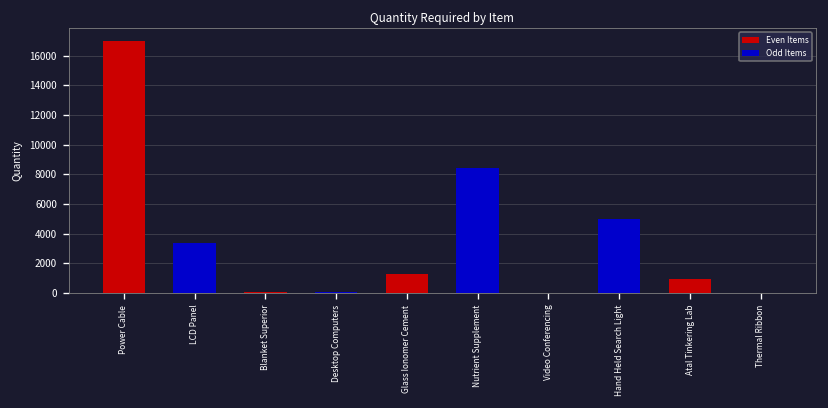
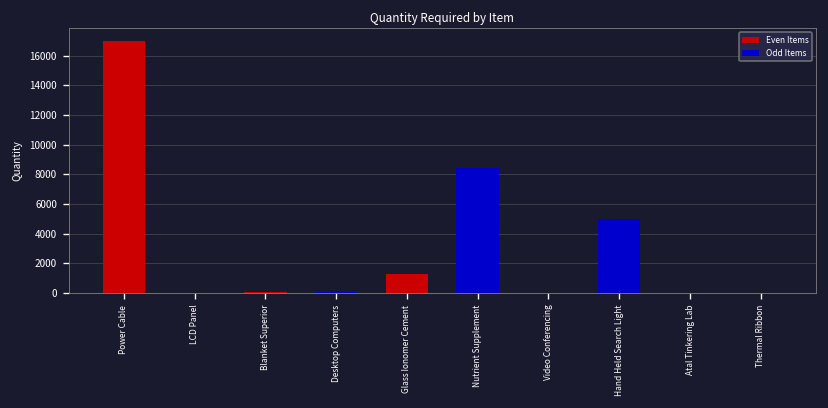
LCD Panel: 3300 -> 0
Atal Tinkering Lab: 1000 -> 0
